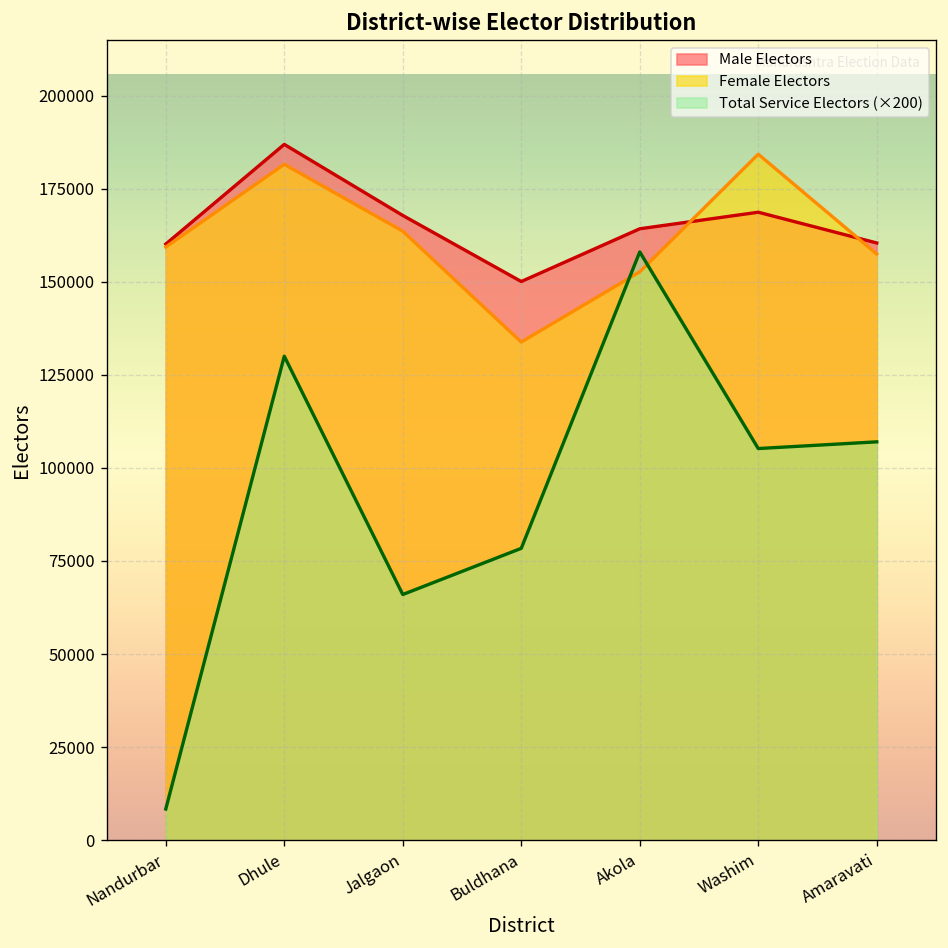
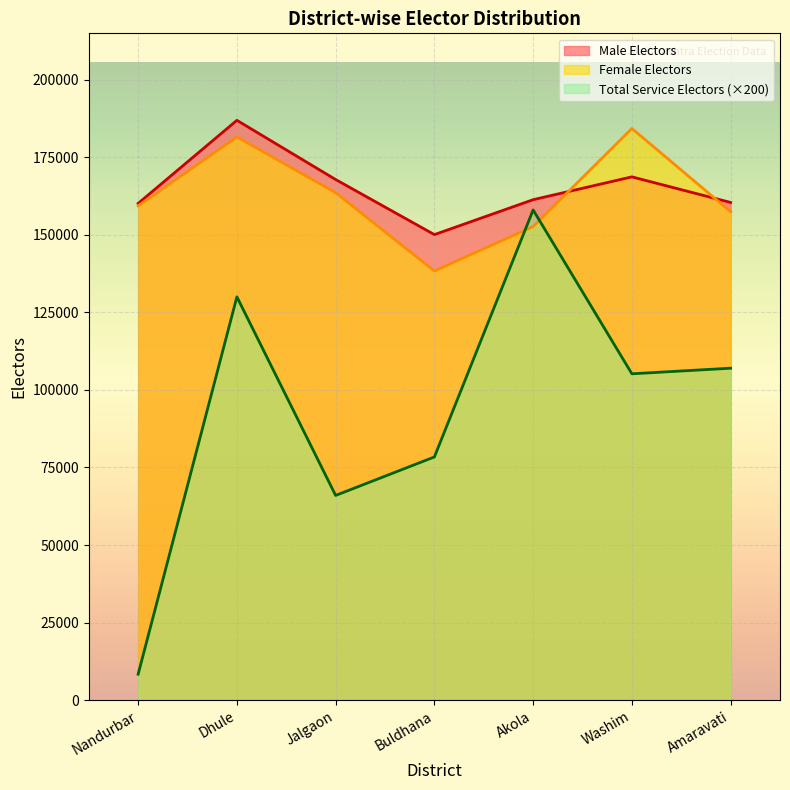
Female Electors, Buldhana: 134000 -> 138000
Male Electors, Akola: 164000 -> 161000
